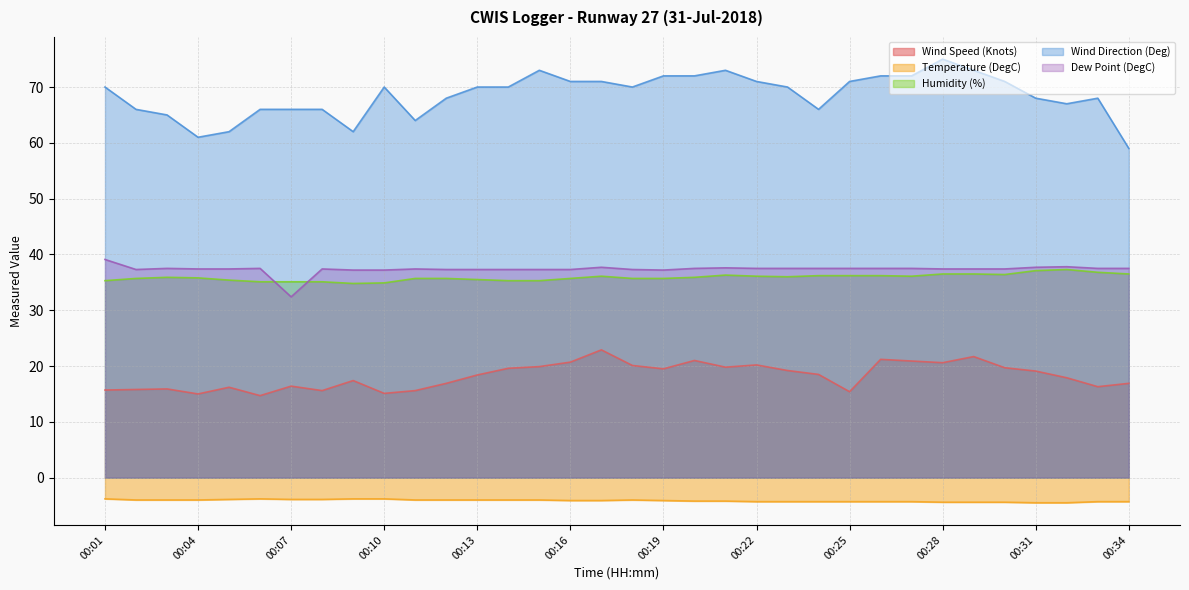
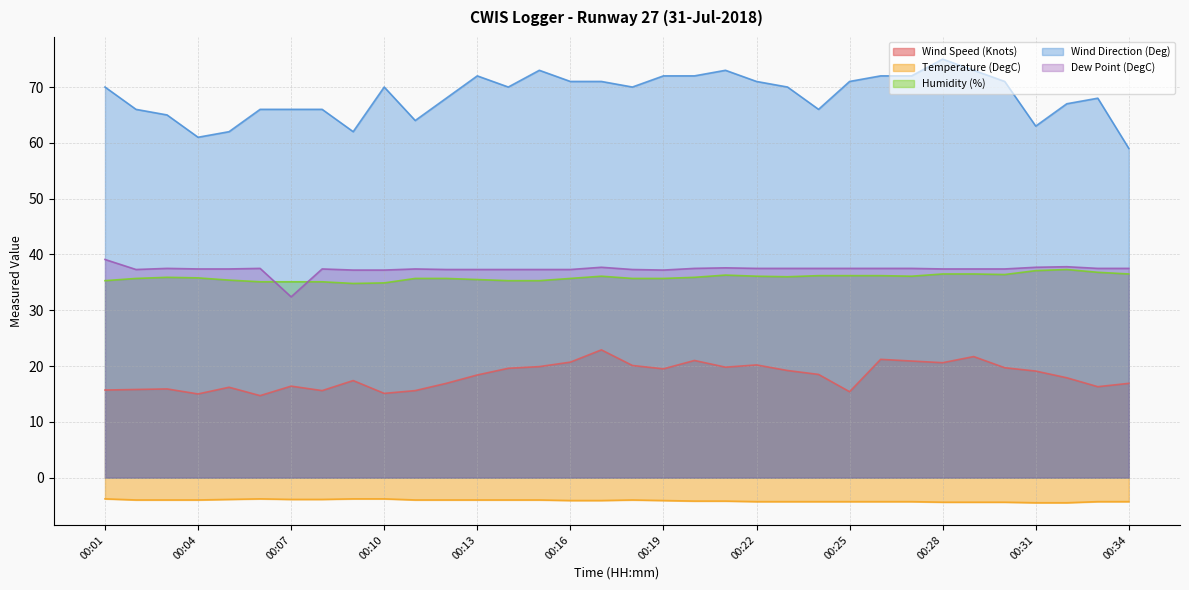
Wind Direction (Deg), 00:13: 70 -> 72
Wind Direction (Deg), 00:31: 68 -> 63
